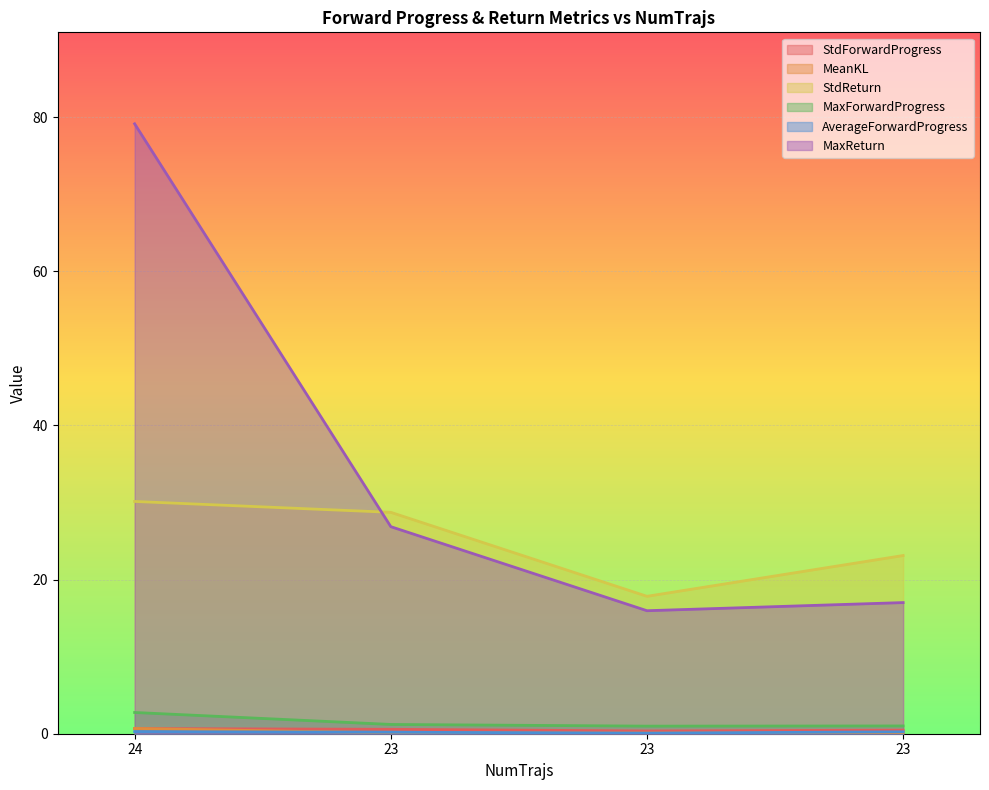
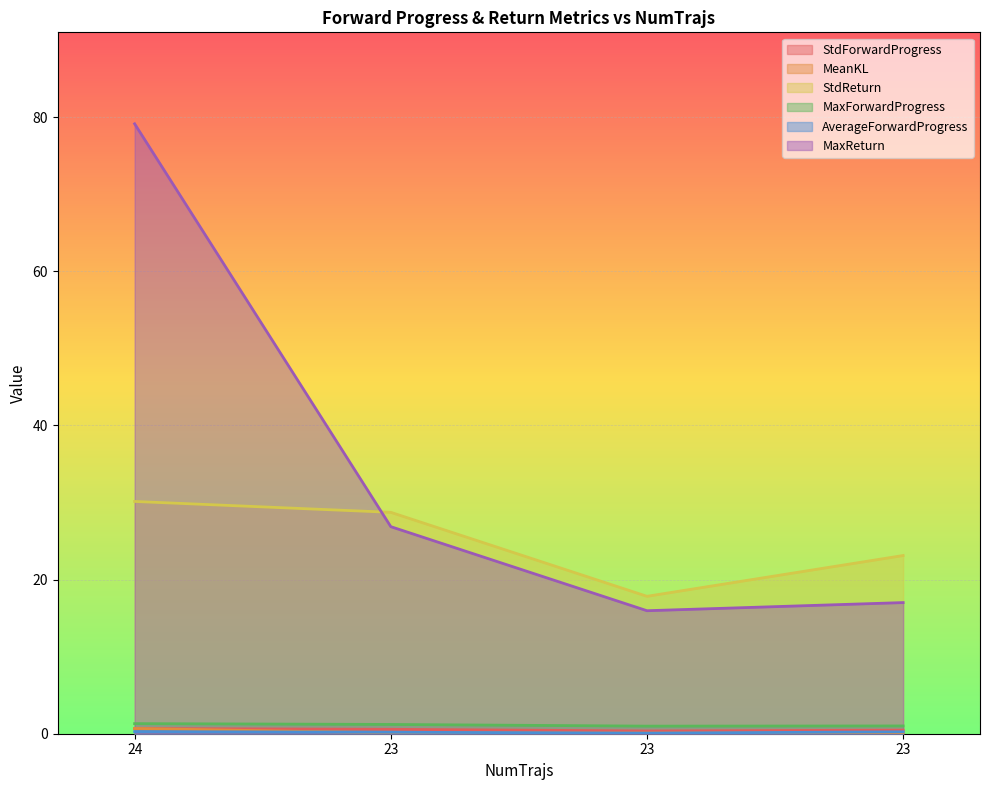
MaxForwardProgress, 24: 3 -> 1
